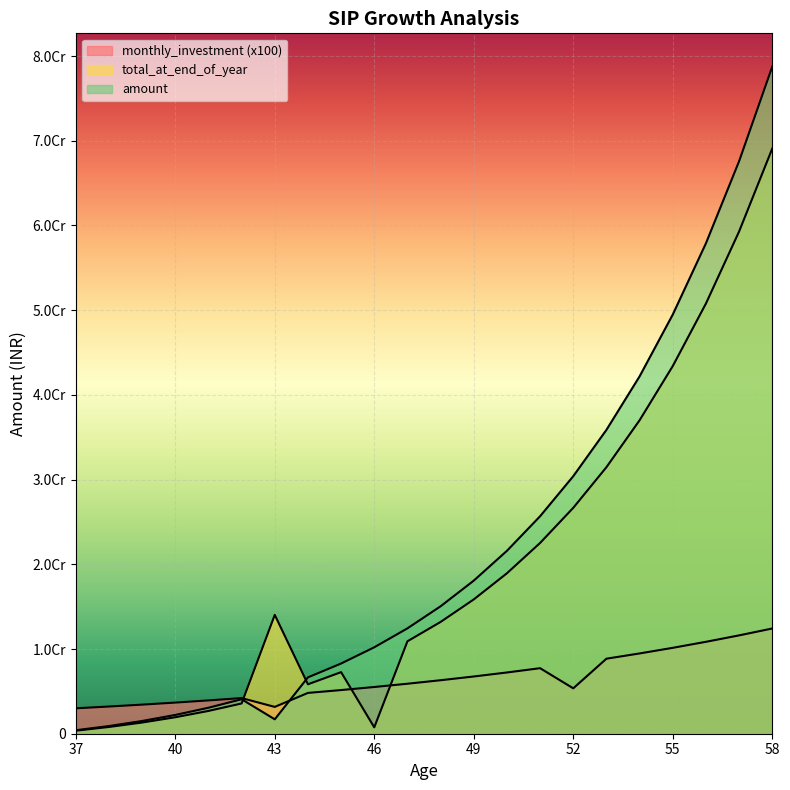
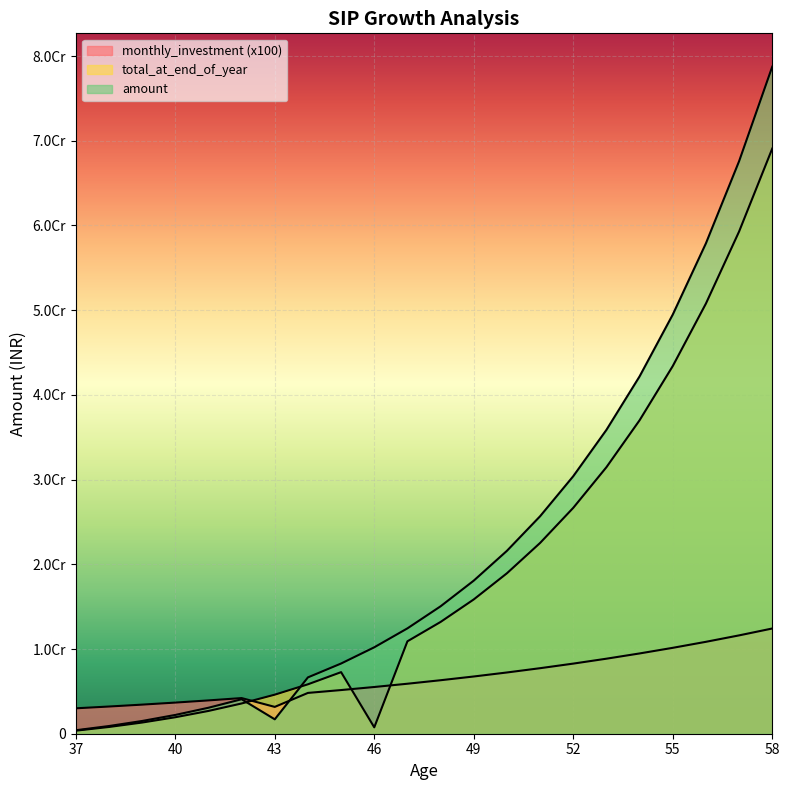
total_at_end_of_year, 43: 1.4Cr -> 0.5Cr
monthly_investment (x100), 52: 0.5Cr -> 0.8Cr
